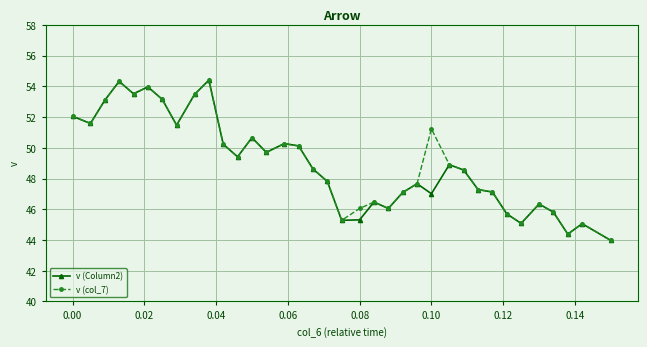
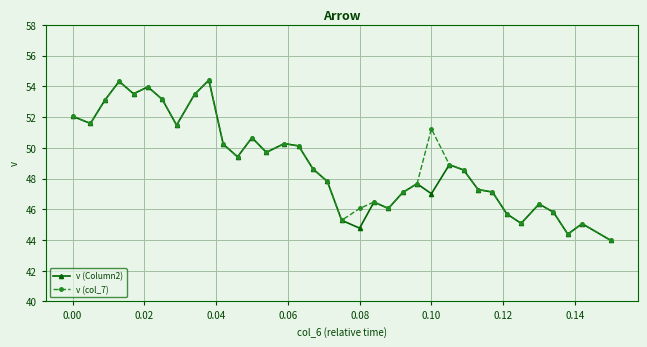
v (Column2), 0.08: 45.3 -> 44.8
